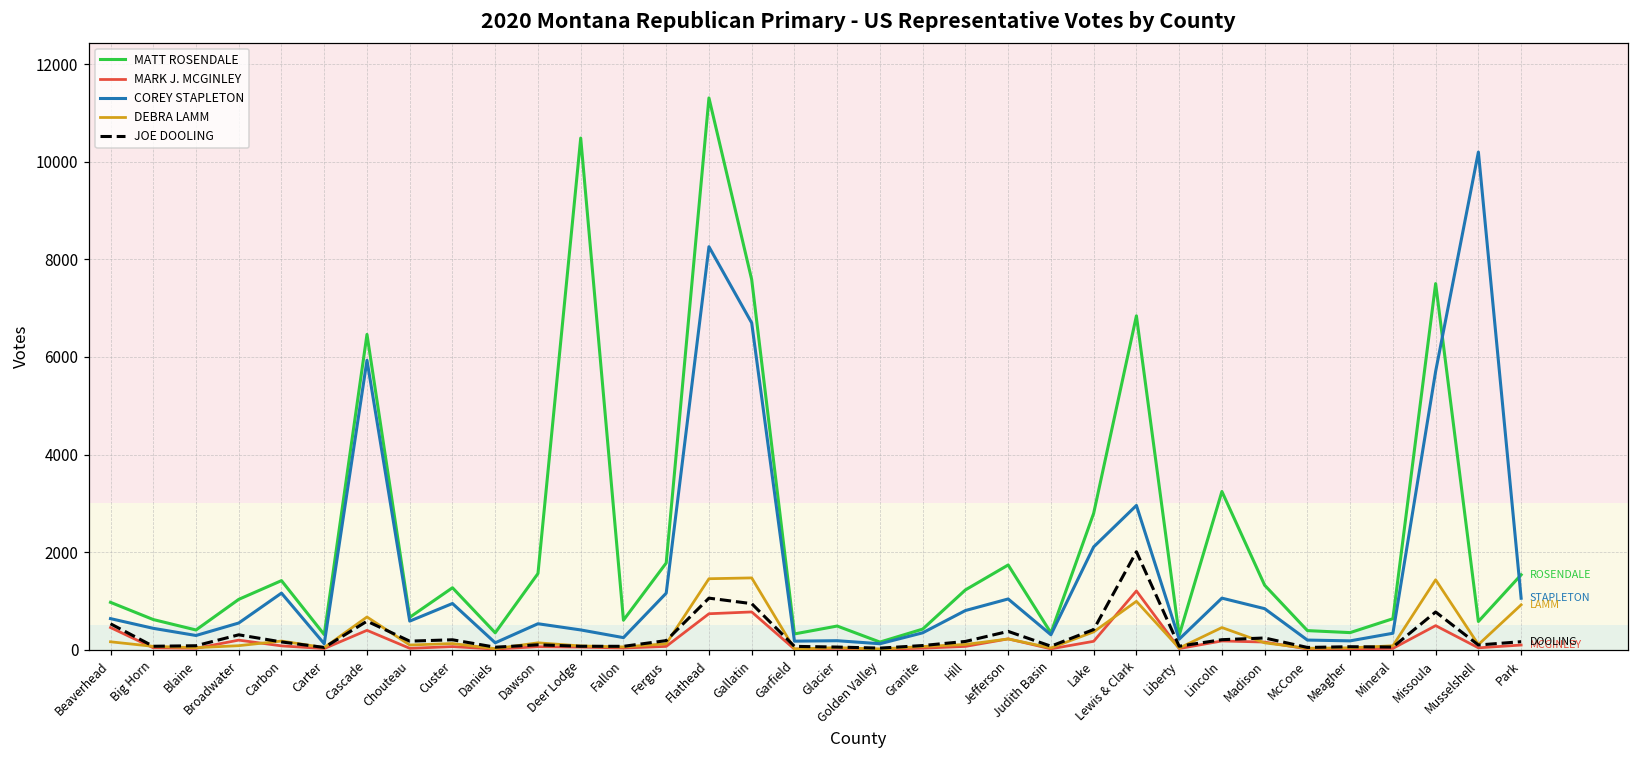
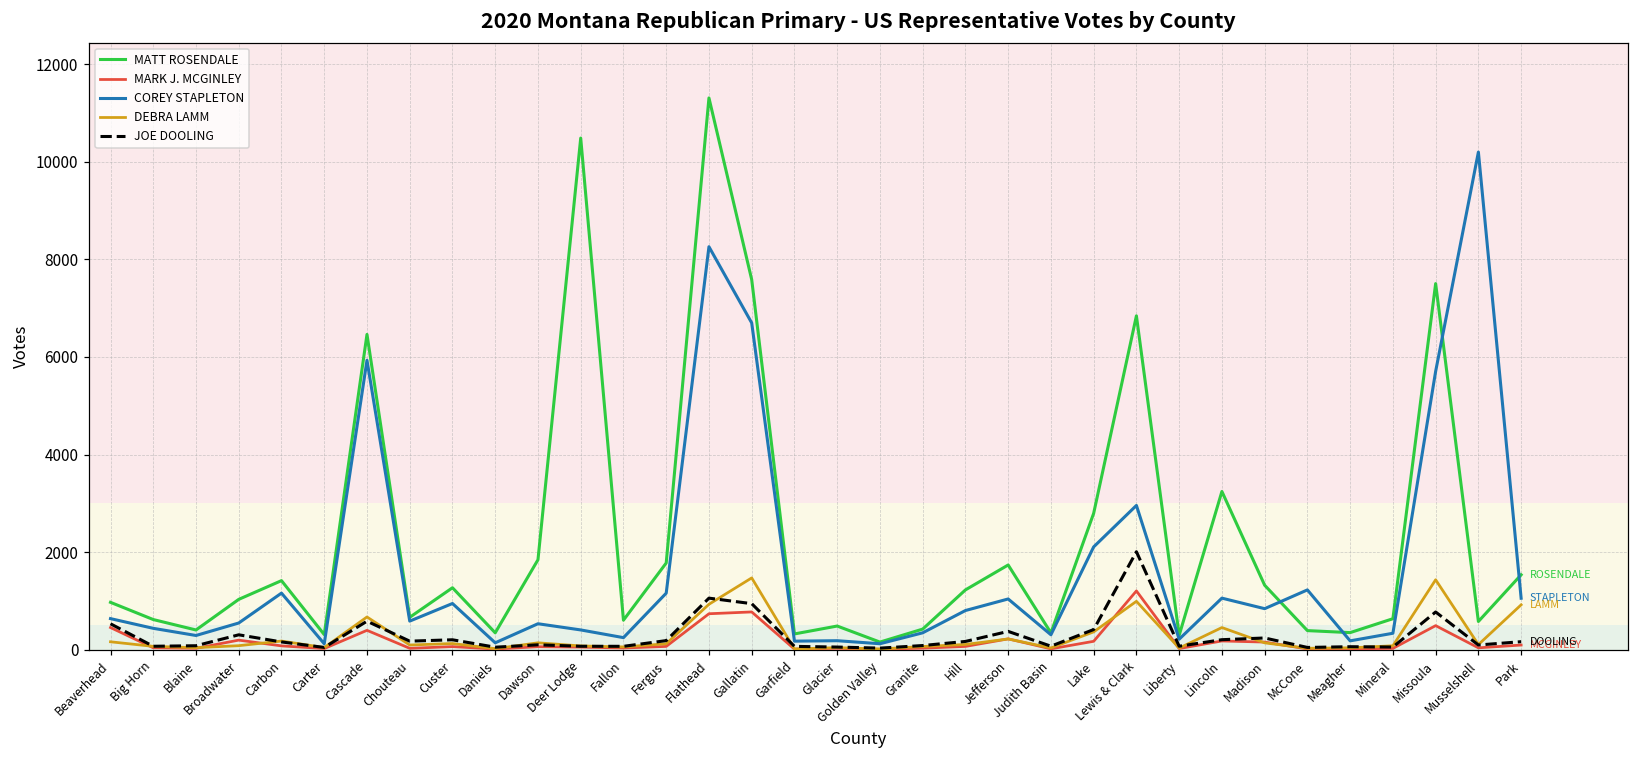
MATT ROSENDALE, Dawson: 1600 -> 1800
DEBRA LAMM, Flathead: 1500 -> 900
COREY STAPLETON, McCone: 200 -> 1200
